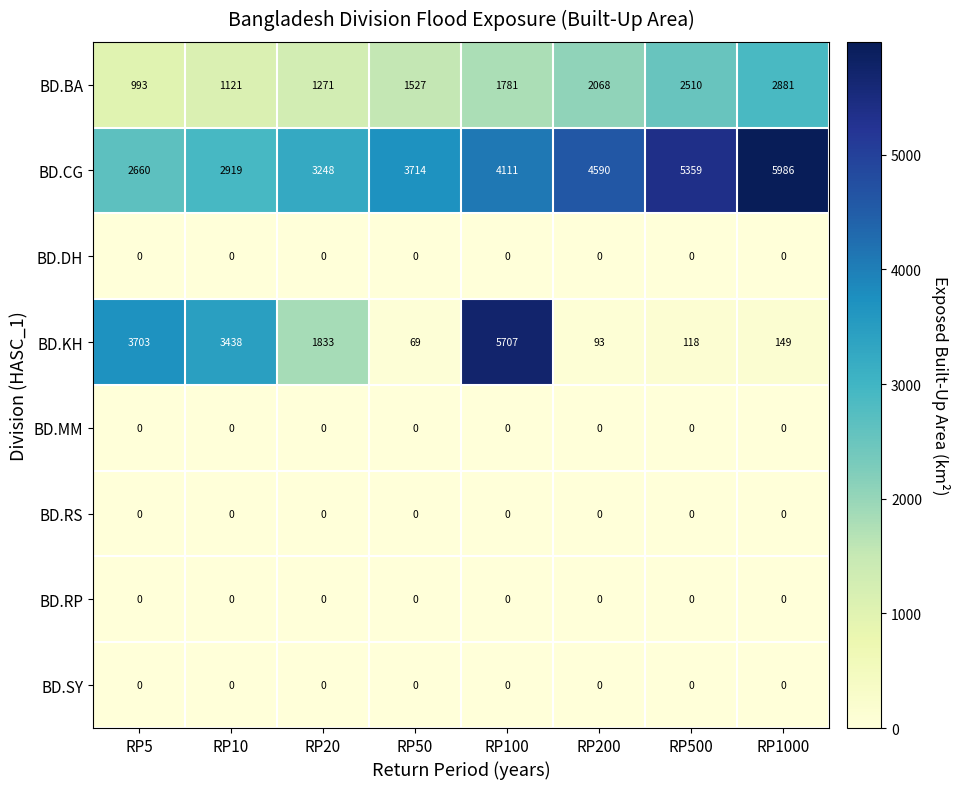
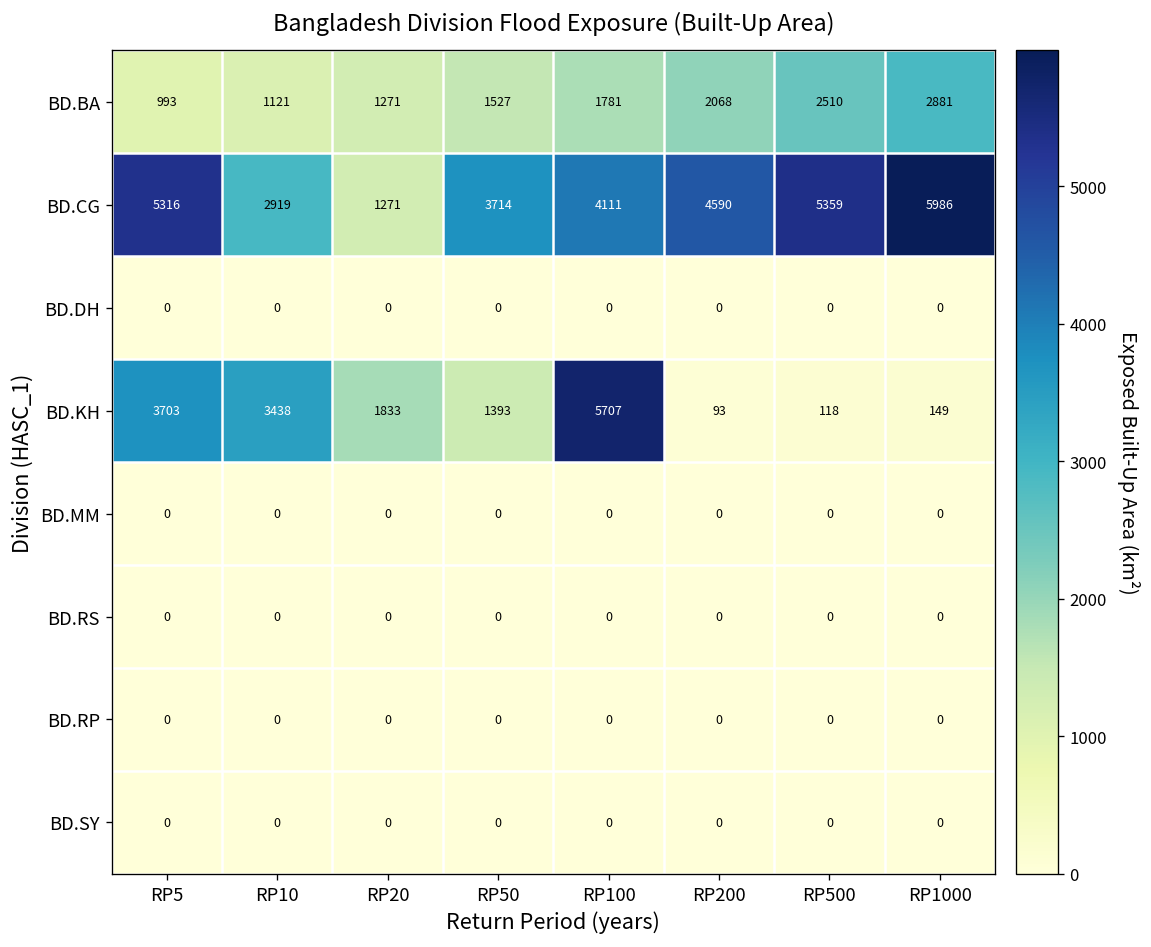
BD.CG, RP5: 2660 -> 5316
BD.CG, RP20: 3248 -> 1271
BD.KH, RP50: 69 -> 1393
